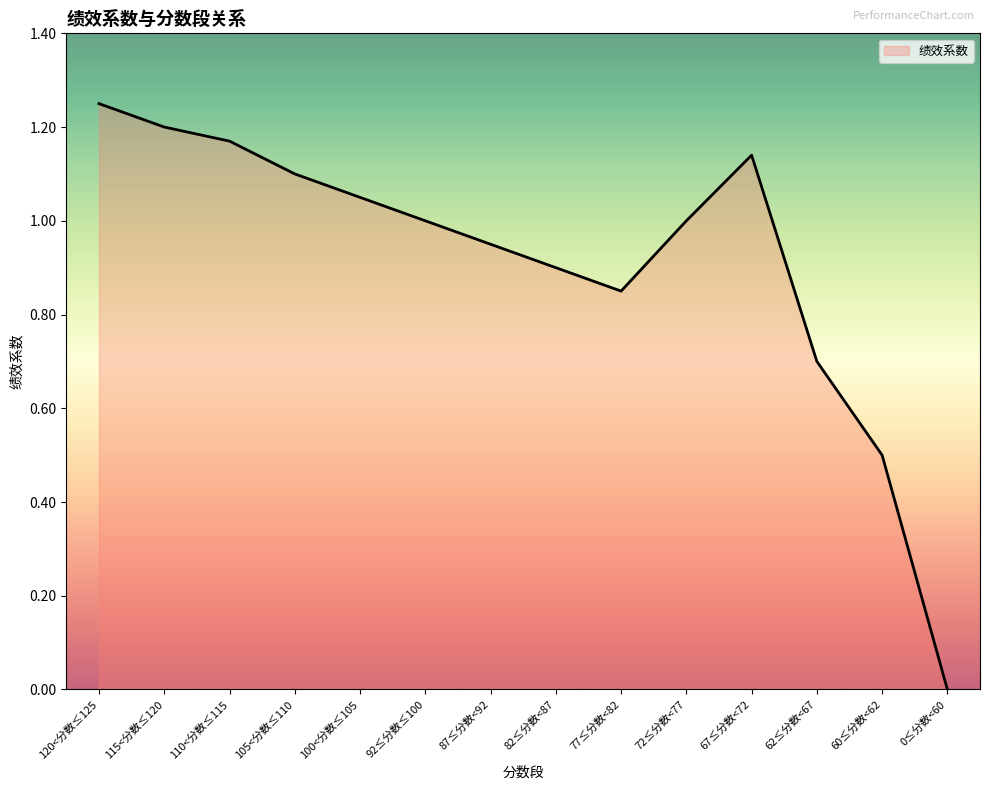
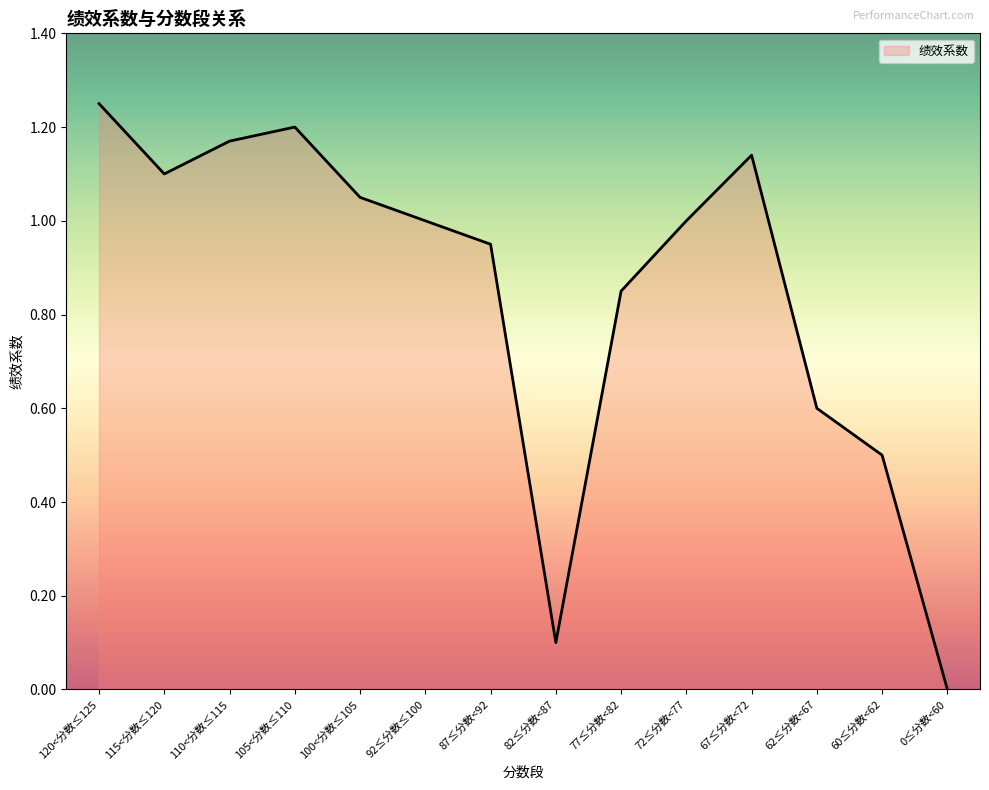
115<分数≤120: 1.2 -> 1.1
105<分数≤110: 1.1 -> 1.2
82≤分数<87: 0.9 -> 0.1
62≤分数<67: 0.7 -> 0.6
